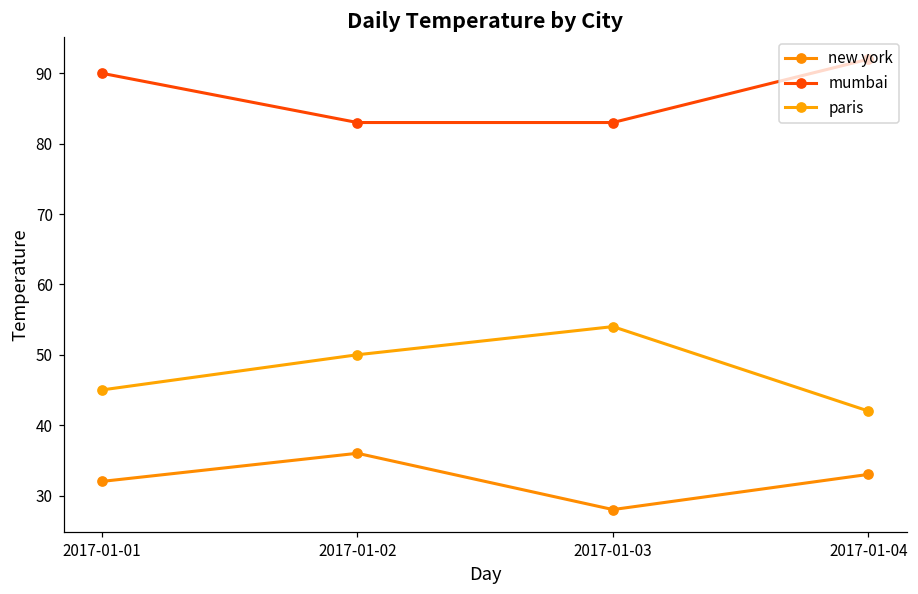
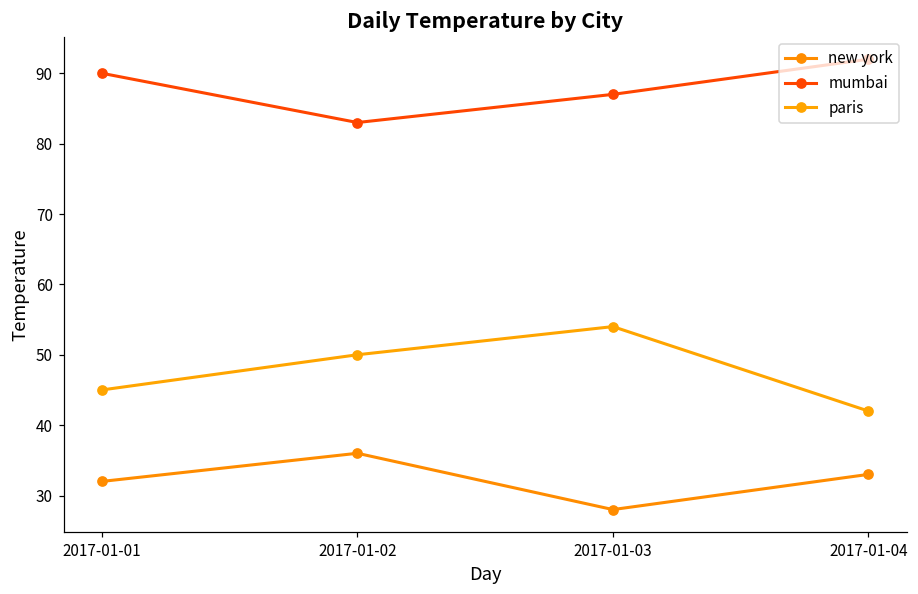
mumbai, 2017-01-03: 83 -> 87
